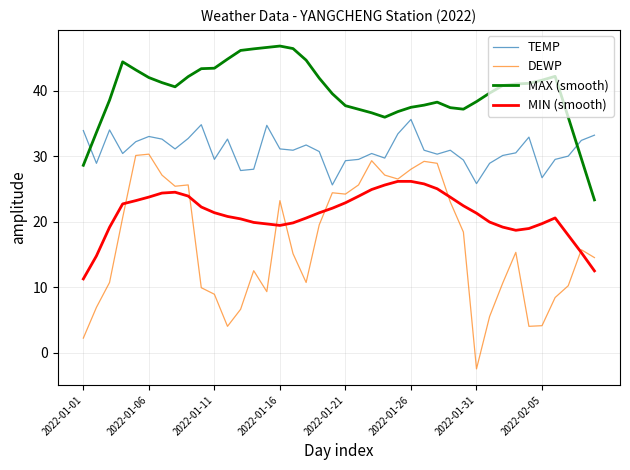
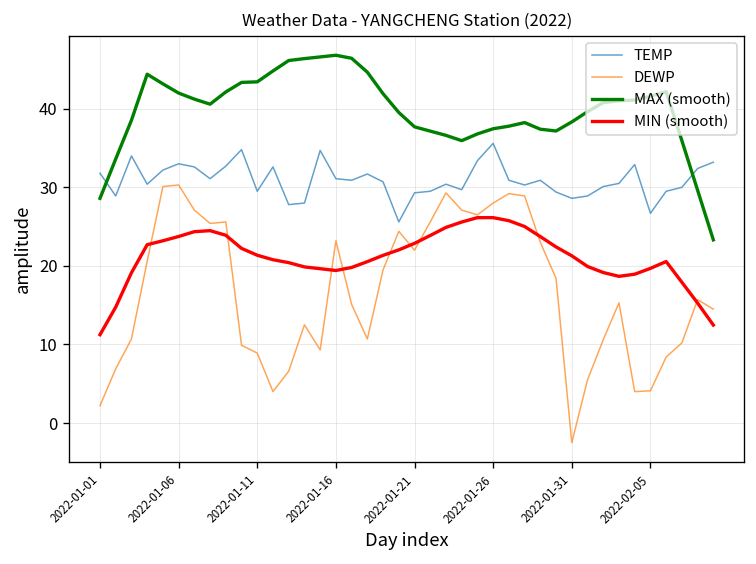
TEMP, 2022-01-01: 34 -> 32
DEWP, 2022-01-21: 24 -> 22
TEMP, 2022-01-31: 26 -> 29
